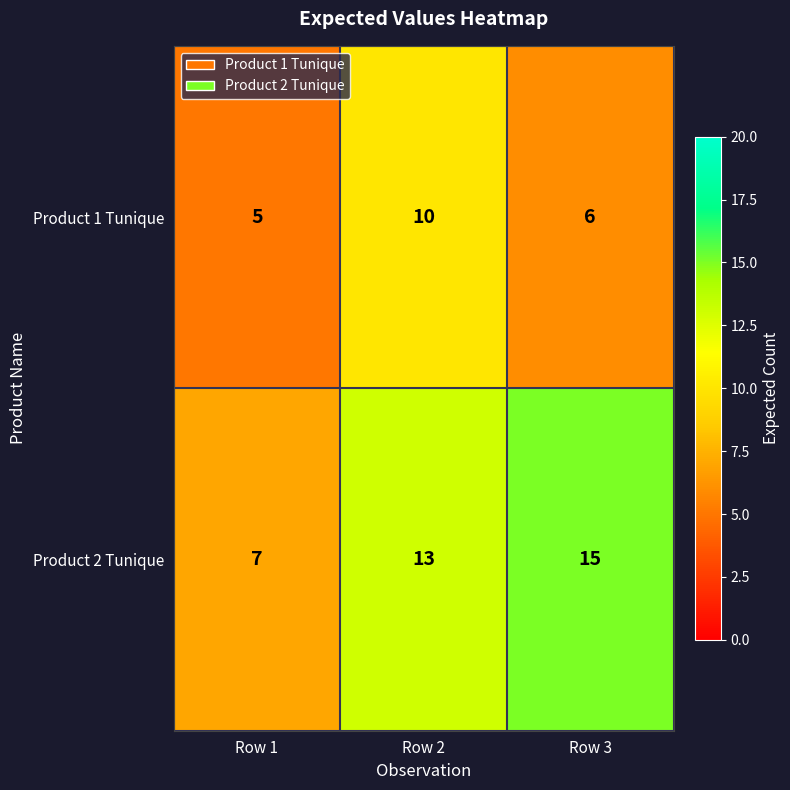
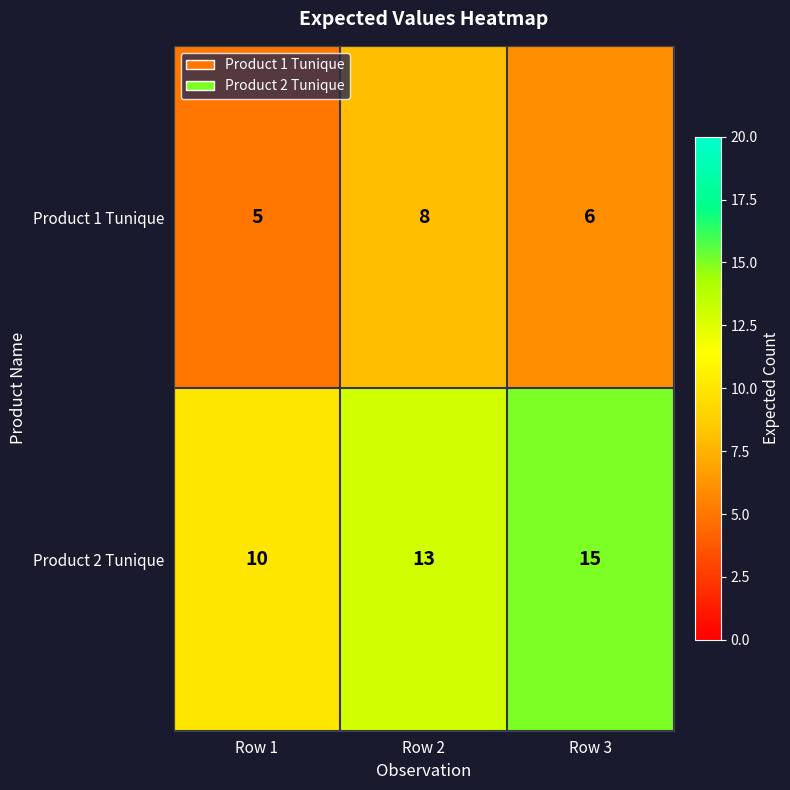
Product 1 Tunique, Row 2: 10 -> 8
Product 2 Tunique, Row 1: 7 -> 10
